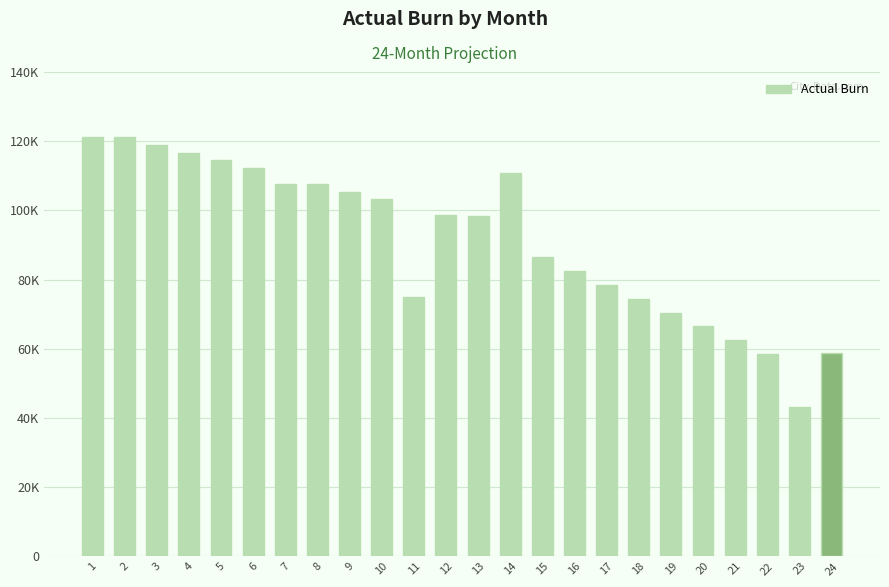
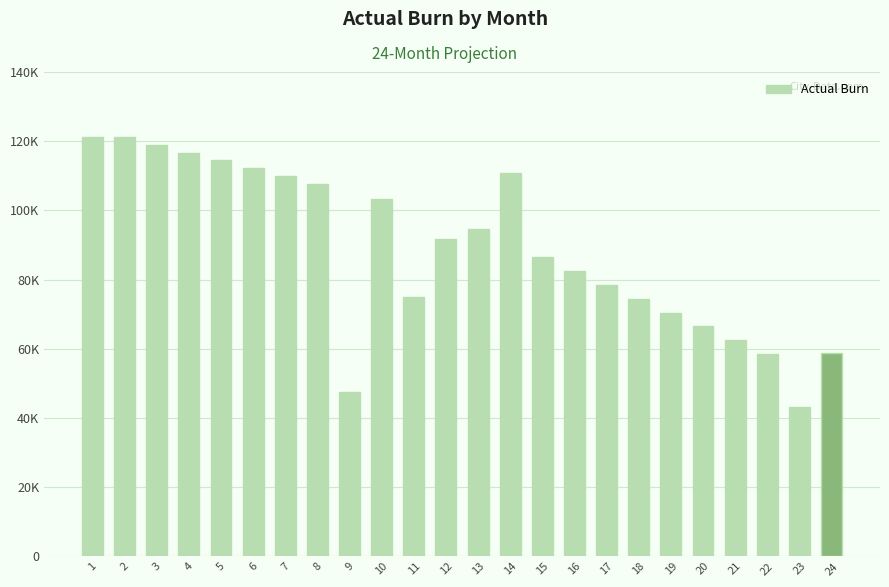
7: 107000 -> 110000
9: 105000 -> 48000
12: 99000 -> 92000
13: 99000 -> 95000
